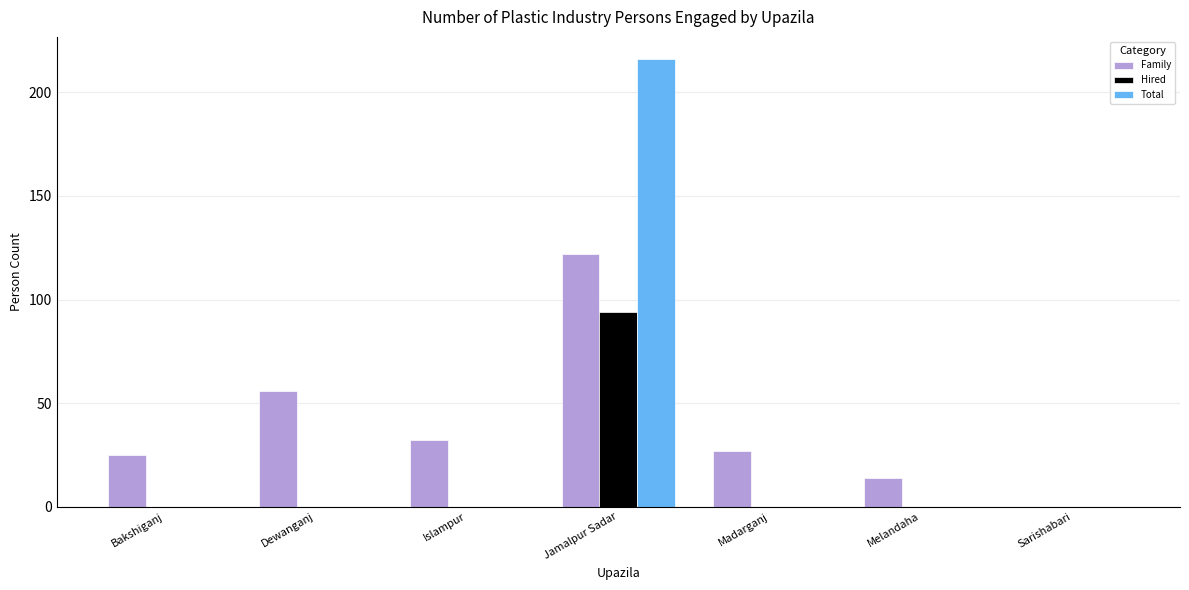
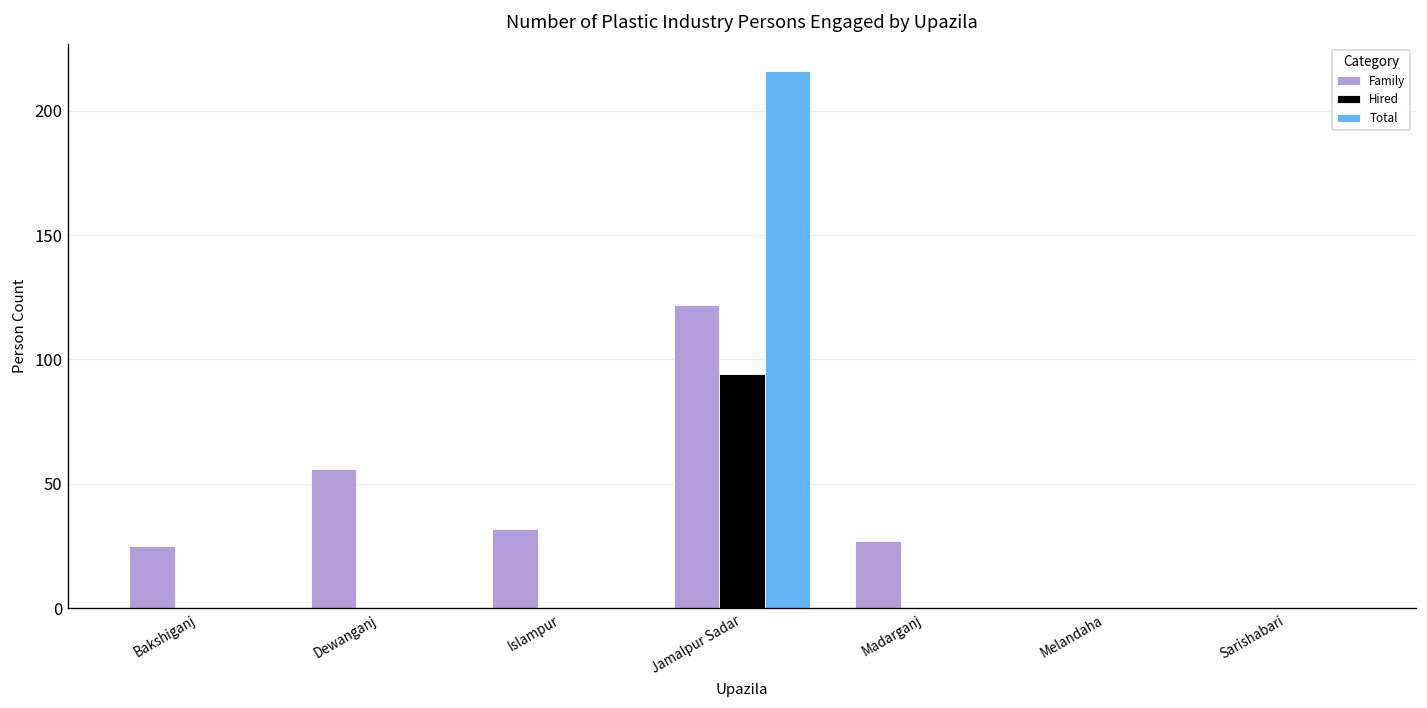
Family, Melandaha: 14 -> 0
